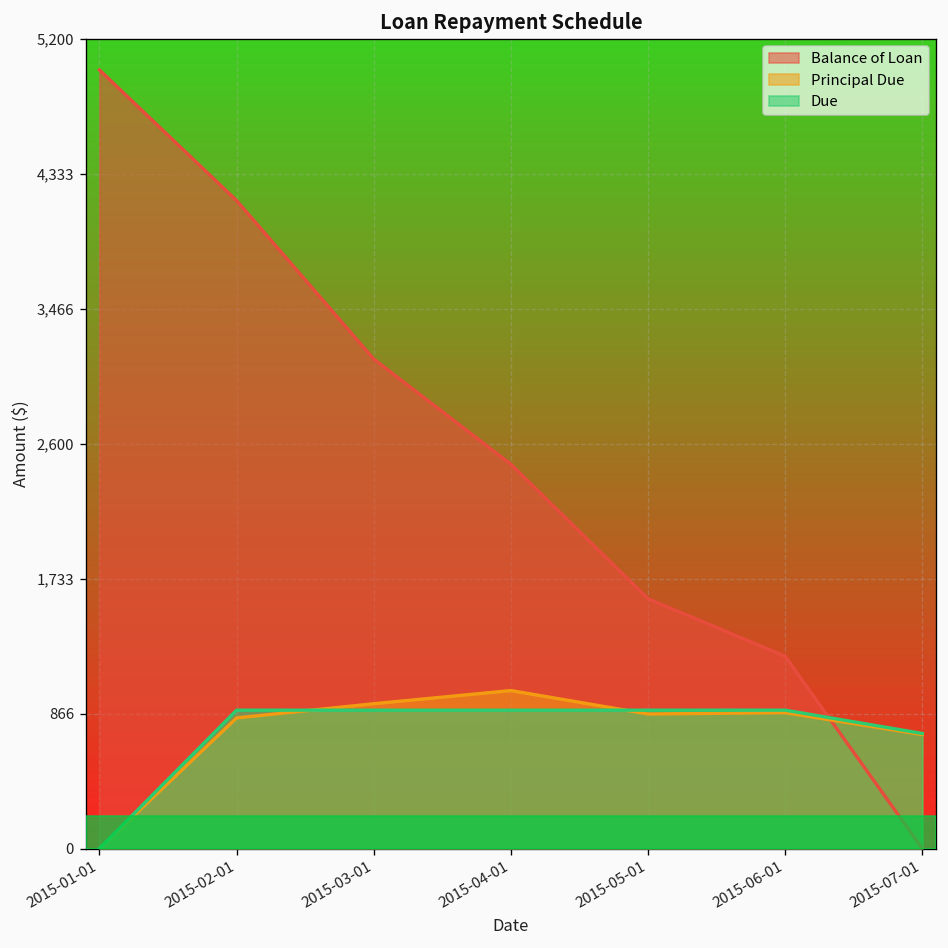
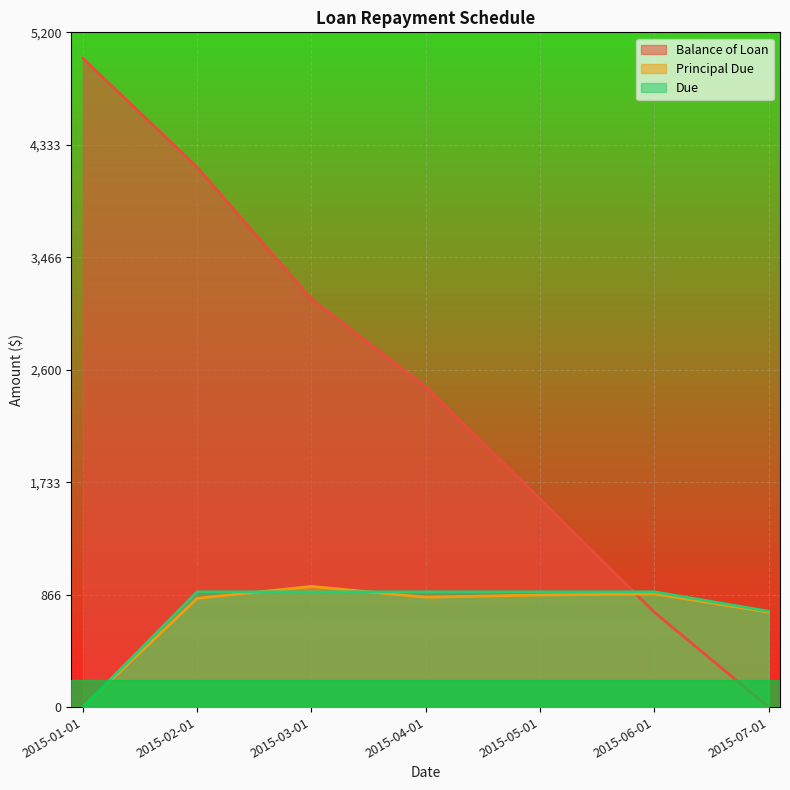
Principal Due, 2015-04-01: 1,010 -> 850
Balance of Loan, 2015-06-01: 1,230 -> 730
